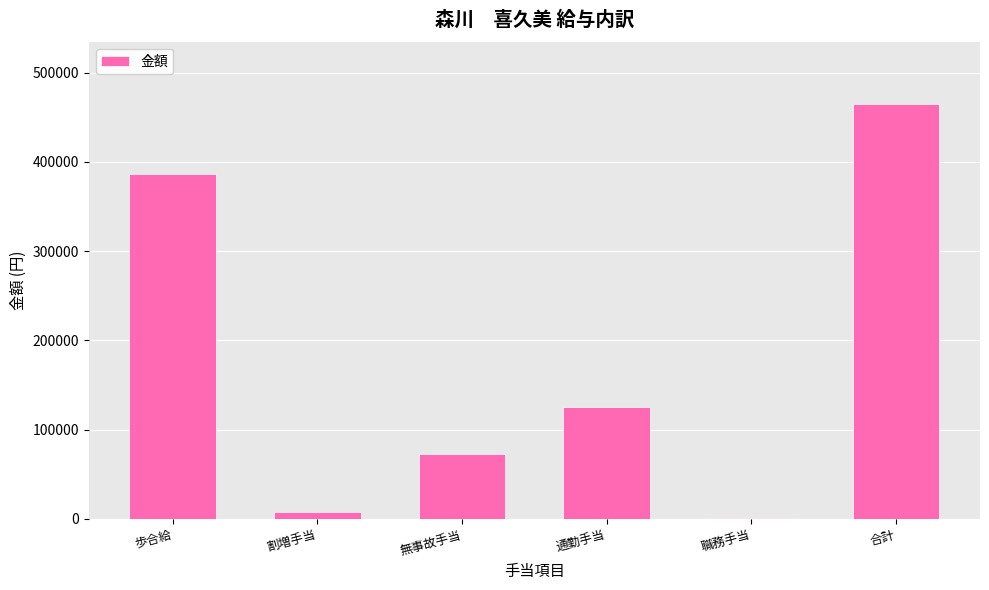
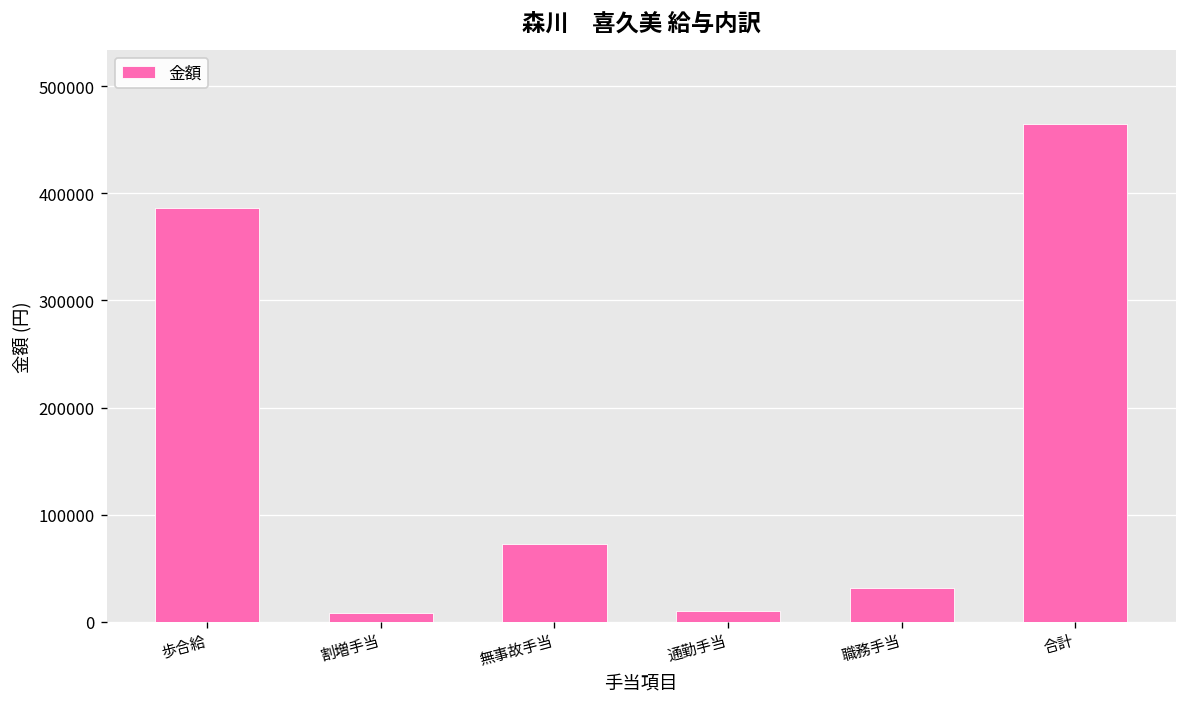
通勤手当: 130000 -> 10000
職務手当: 0 -> 30000
